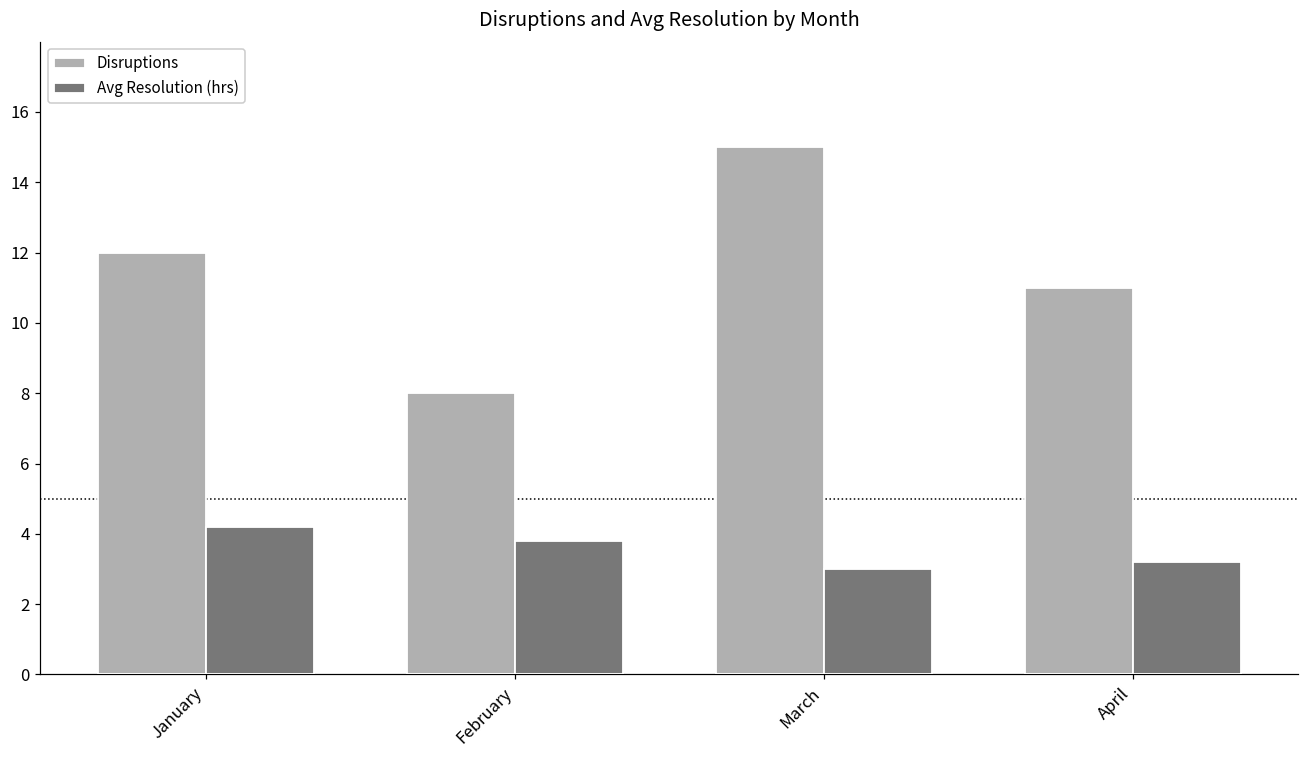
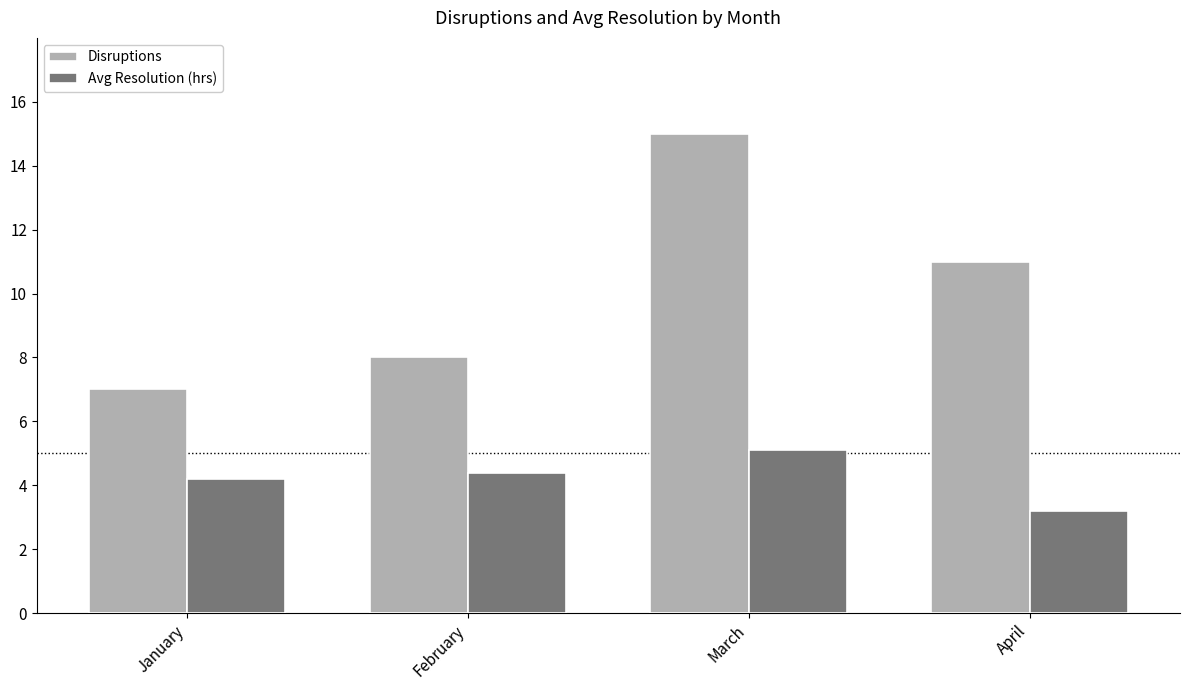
Disruptions, January: 12 -> 7
Avg Resolution (hrs), February: 3.8 -> 4.4
Avg Resolution (hrs), March: 3.0 -> 5.1
